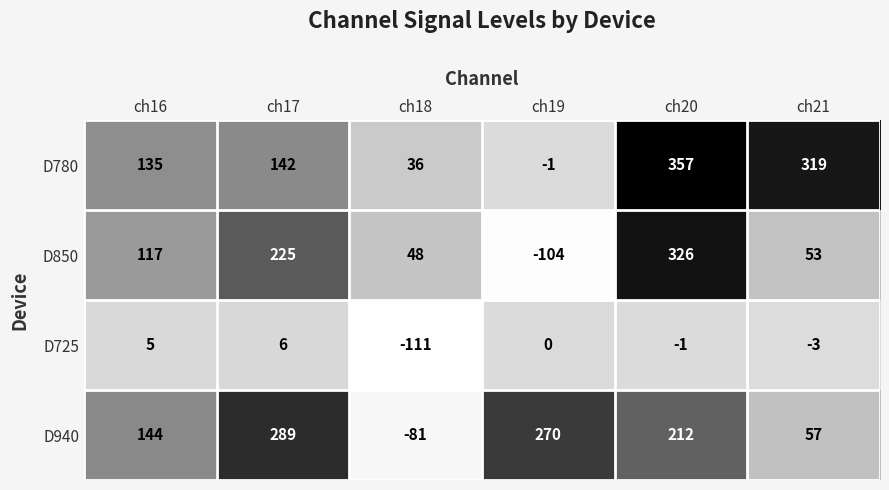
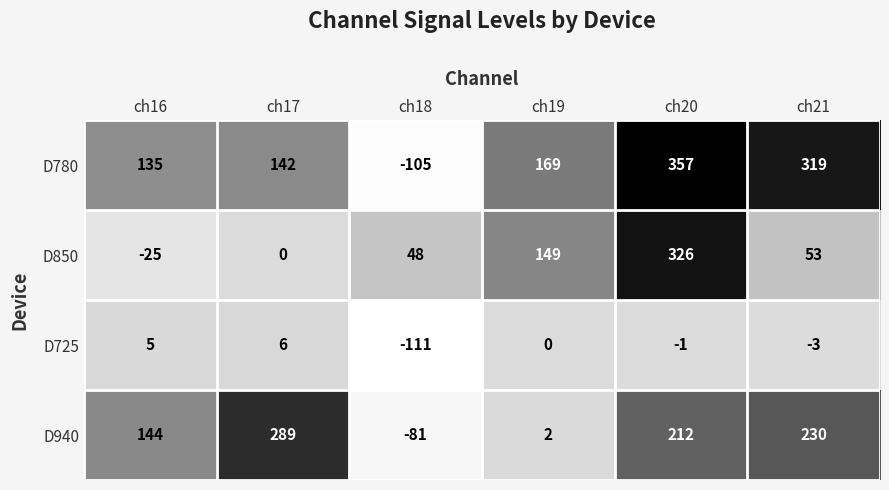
D780, ch18: 36 -> -105
D780, ch19: -1 -> 169
D850, ch16: 117 -> -25
D850, ch17: 225 -> 0
D850, ch19: -104 -> 149
D940, ch19: 270 -> 2
D940, ch21: 57 -> 230
